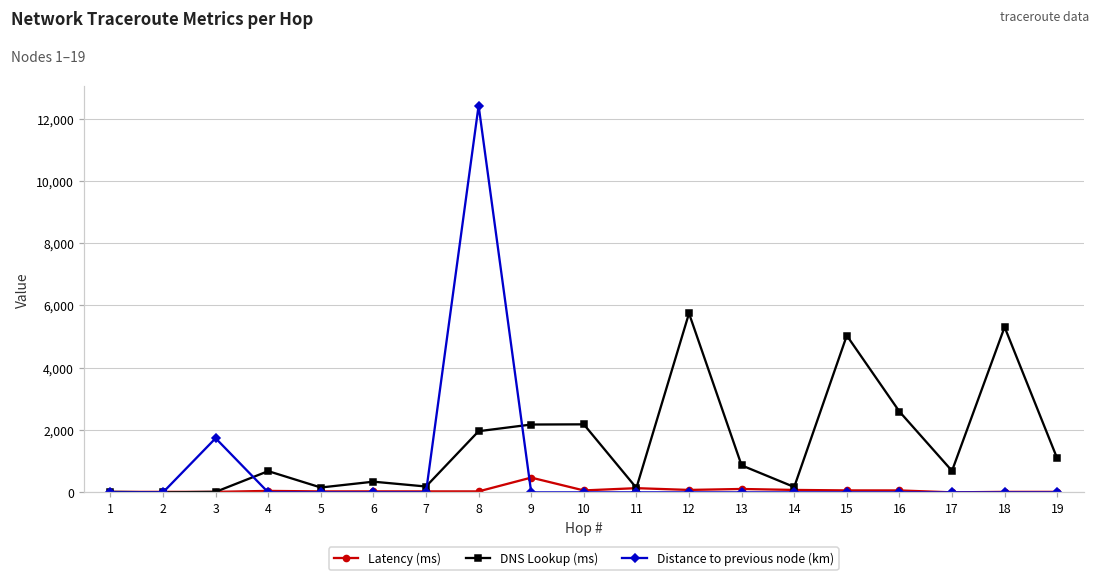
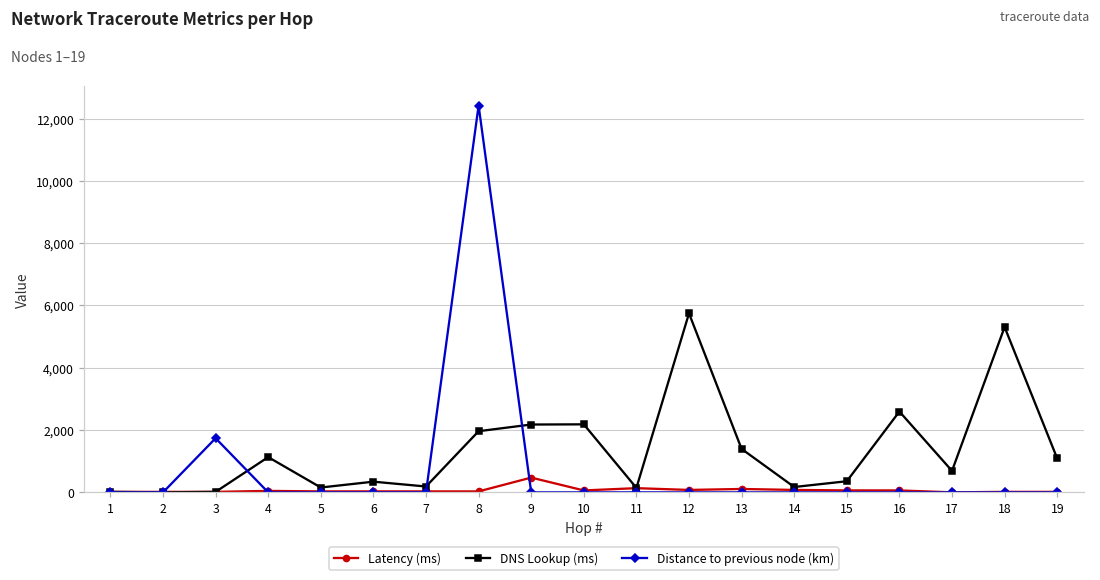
DNS Lookup (ms), 4: 700 -> 1,100
DNS Lookup (ms), 13: 900 -> 1,400
DNS Lookup (ms), 15: 5,000 -> 400
